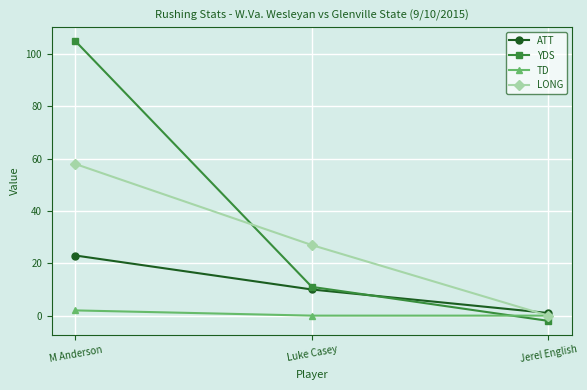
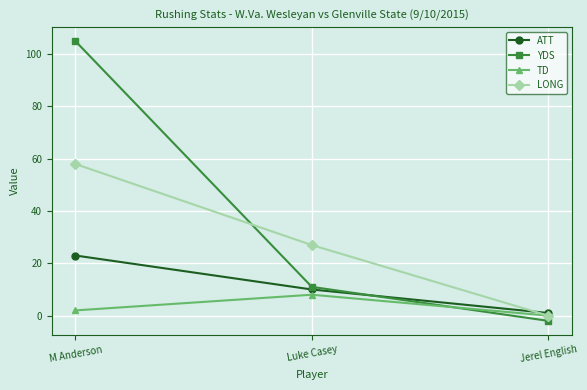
TD, Luke Casey: 0 -> 8
